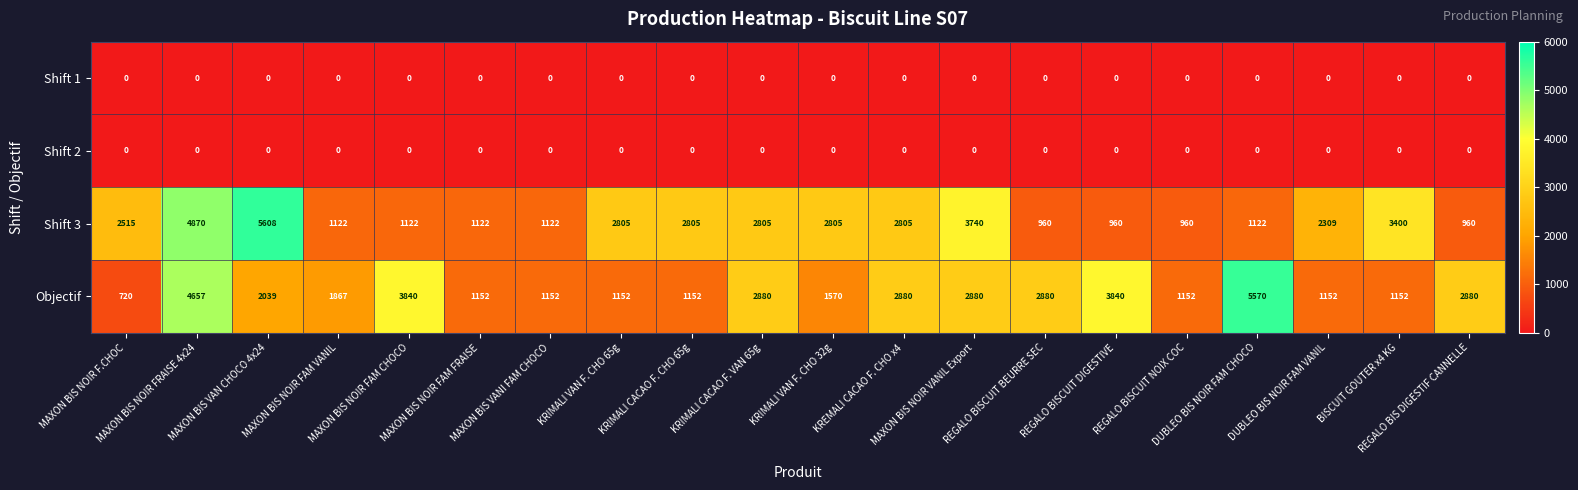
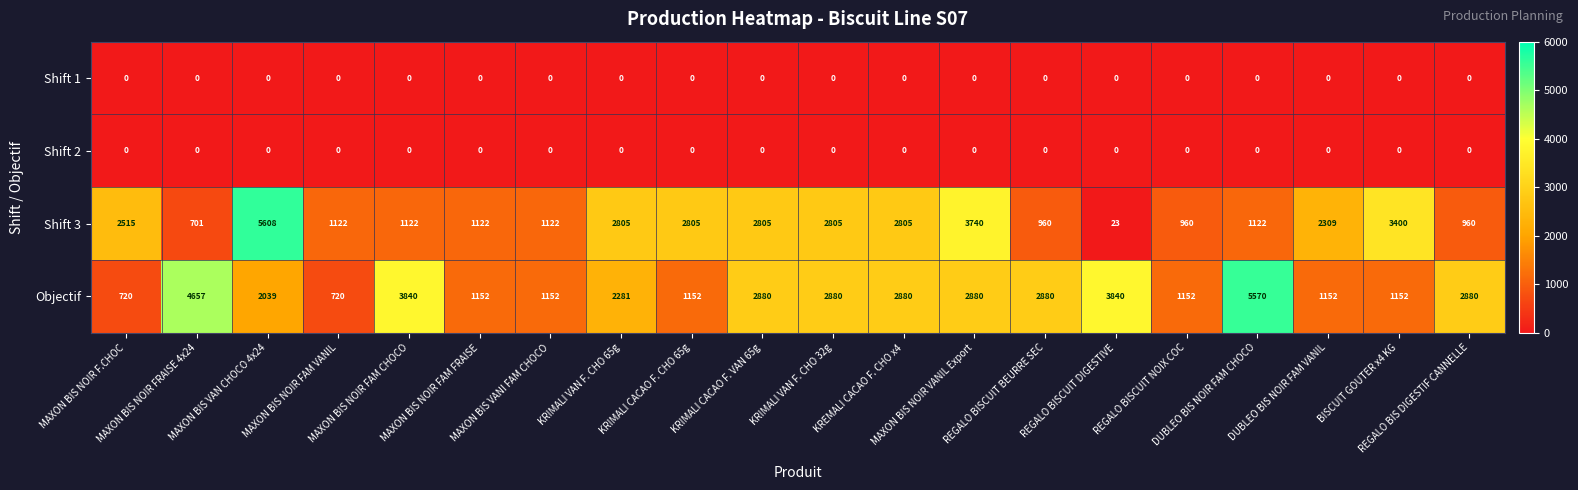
Shift 3, MAXON BIS NOIR FRAISE 4x24: 4870 -> 701
Shift 3, REGALO BISCUIT DIGESTIVE: 960 -> 23
Objectif, MAXON BIS NOIR FAM VANIL: 1867 -> 720
Objectif, KRIMALI VAN F. CHO 65g: 1152 -> 2281
Objectif, KRIMALI VAN F. CHO 32g: 1570 -> 2880
